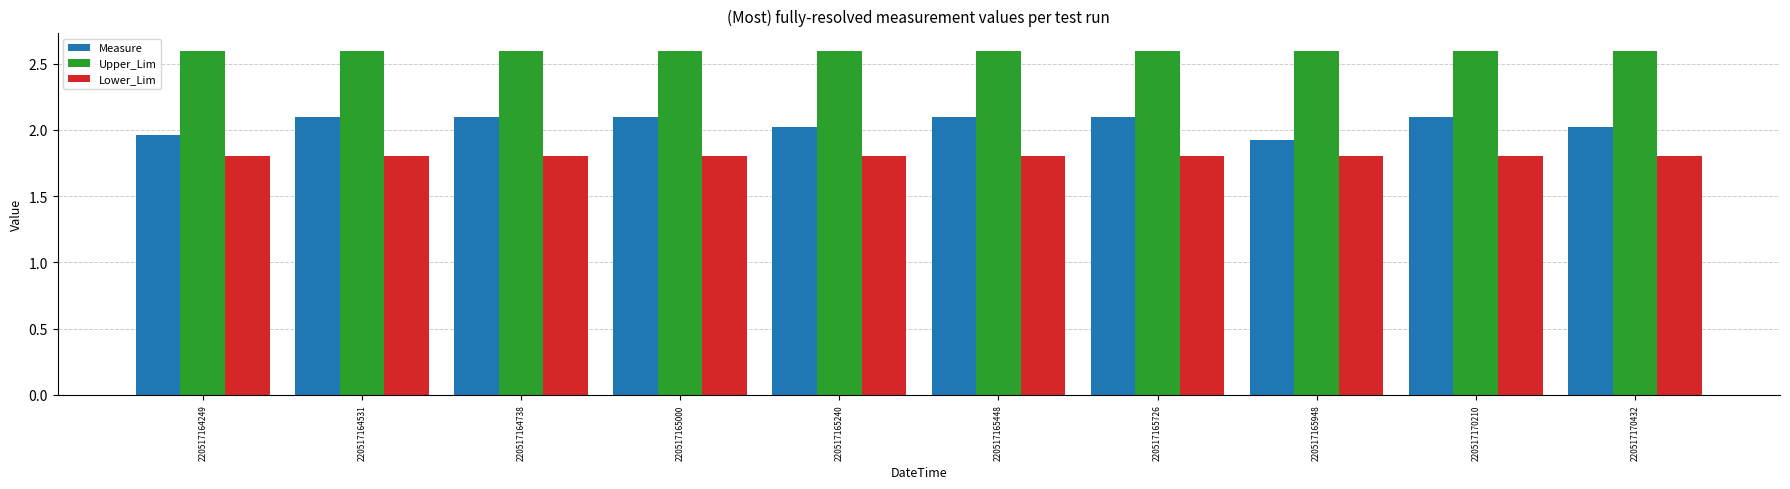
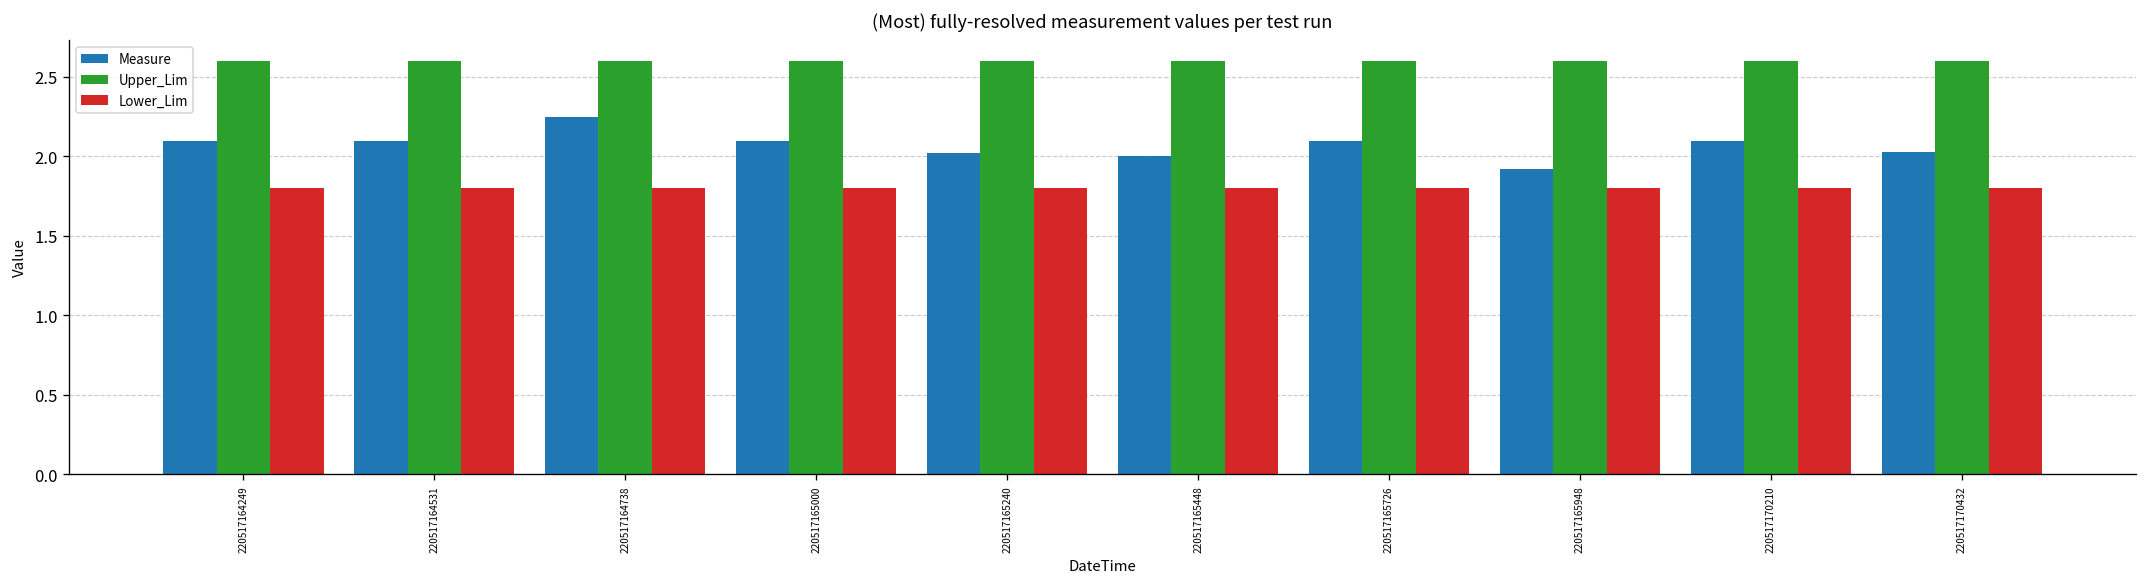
Measure, 220517164249: 1.96 -> 2.10
Measure, 220517164738: 2.10 -> 2.25
Measure, 220517165448: 2.10 -> 2.00
